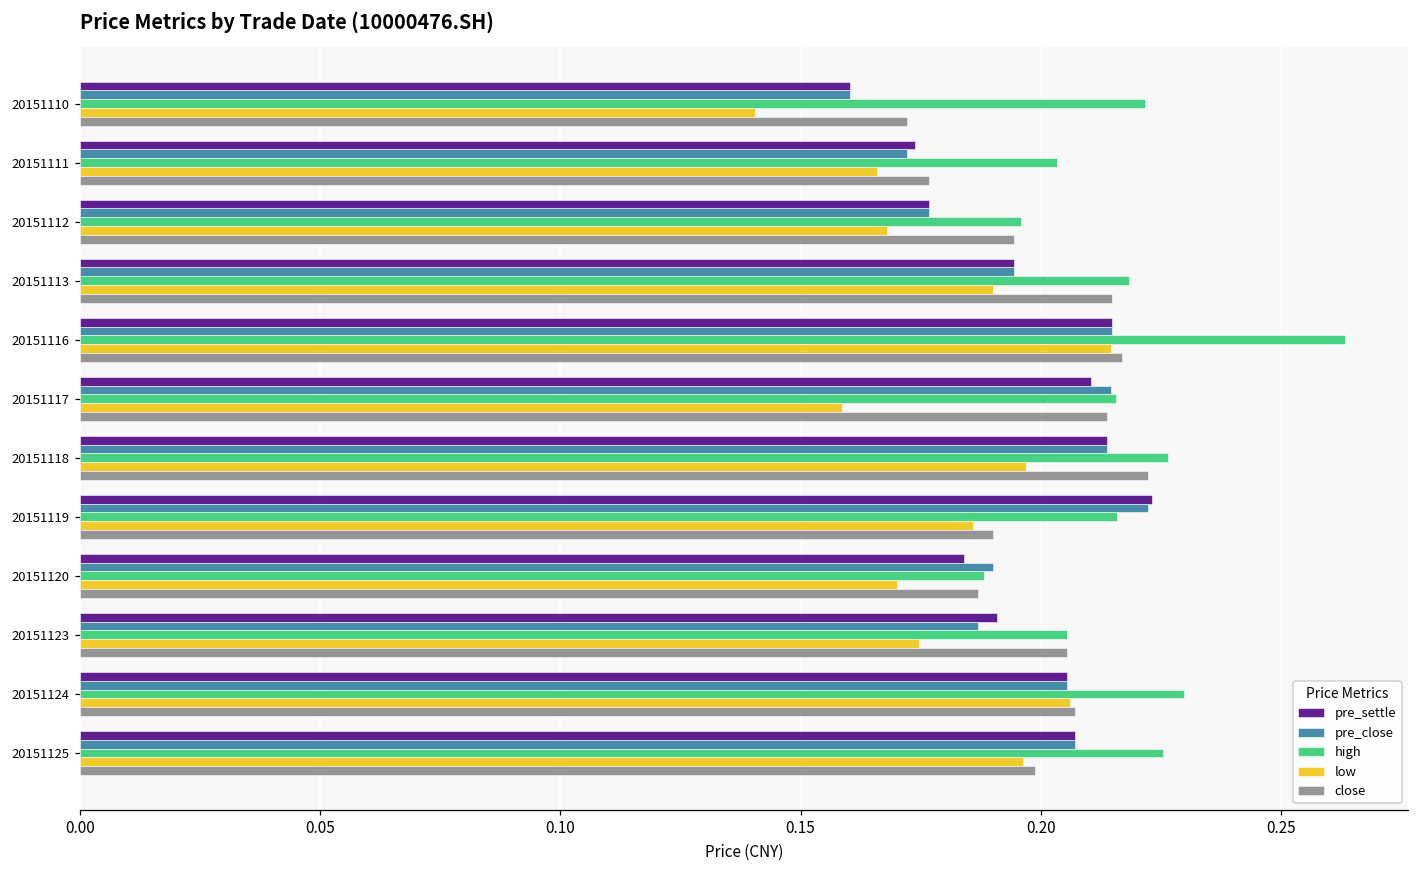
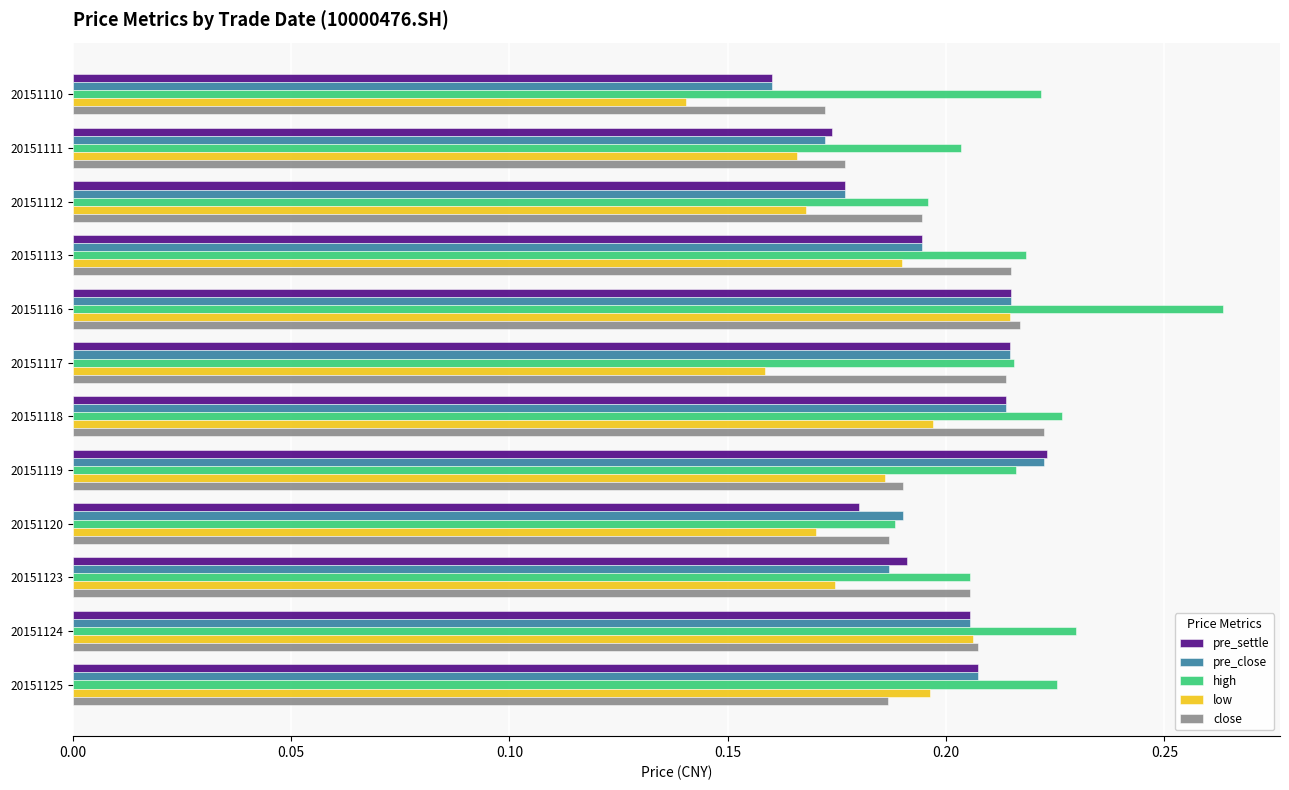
pre_settle, 20151117: 0.211 -> 0.215
pre_settle, 20151120: 0.184 -> 0.180
close, 20151125: 0.199 -> 0.187
